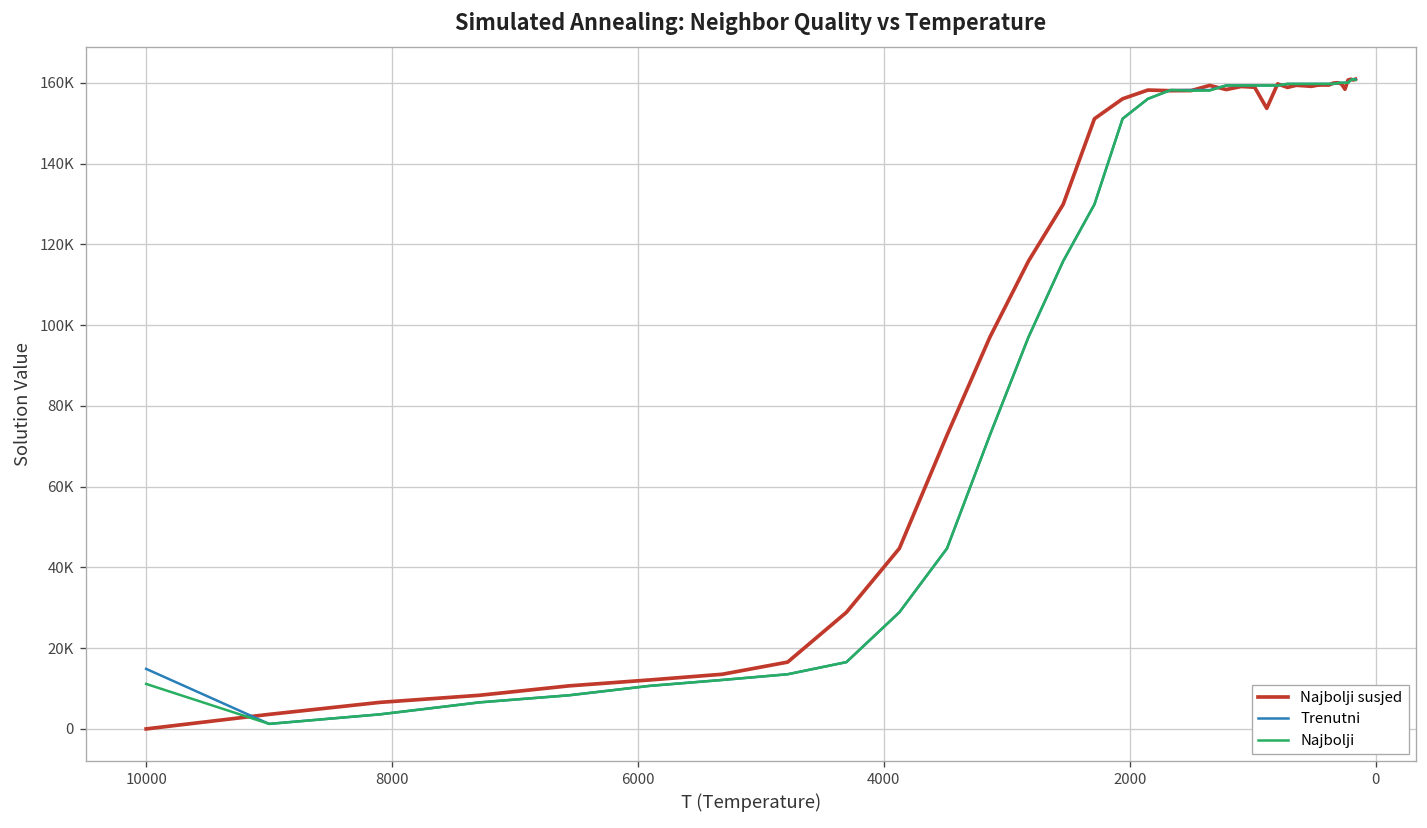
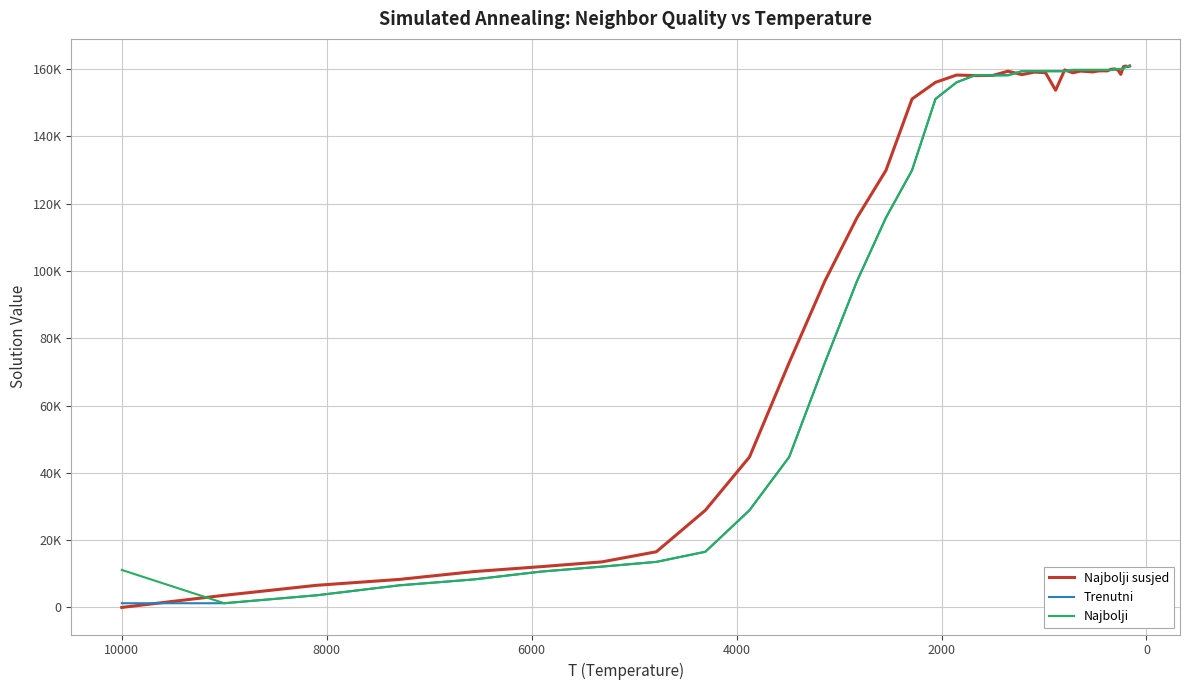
Trenutni, 10000: 15000 -> 1000
